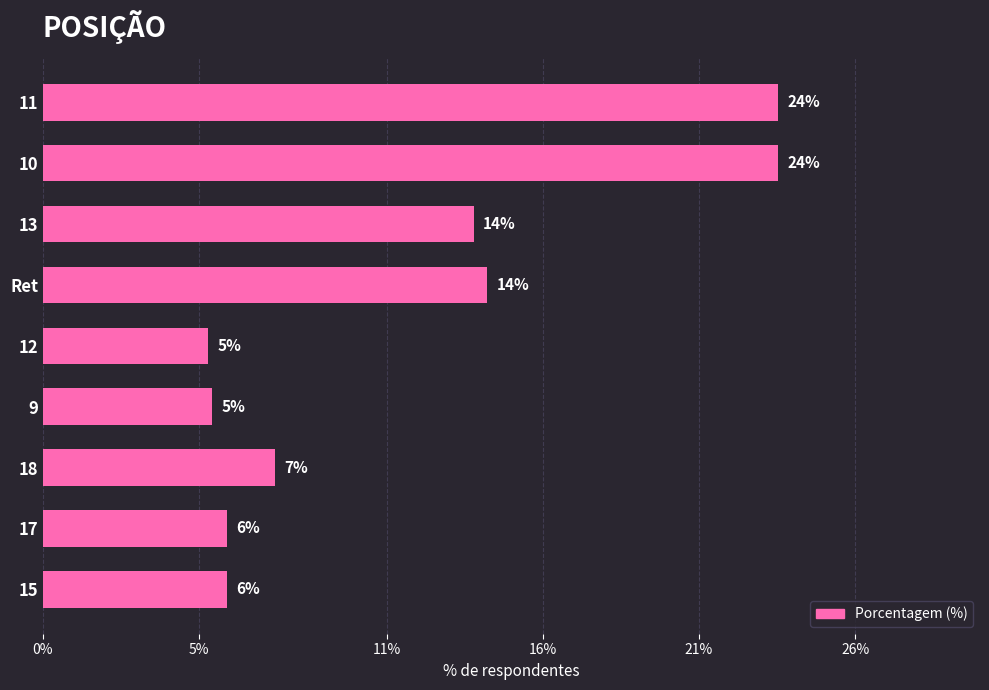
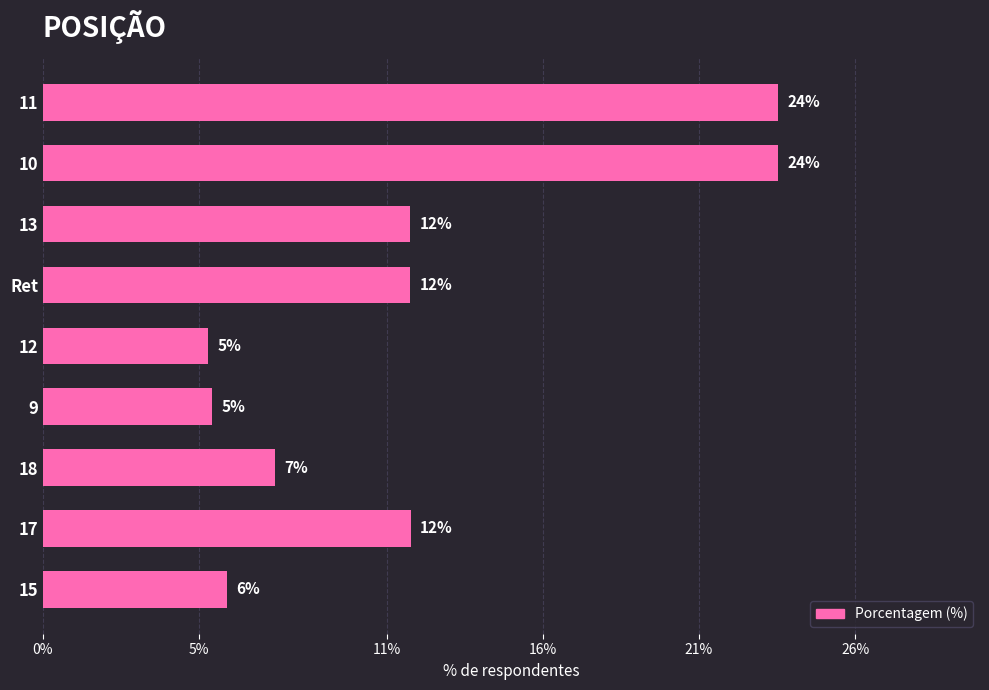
13: 14% -> 12%
Ret: 14% -> 12%
17: 6% -> 12%
